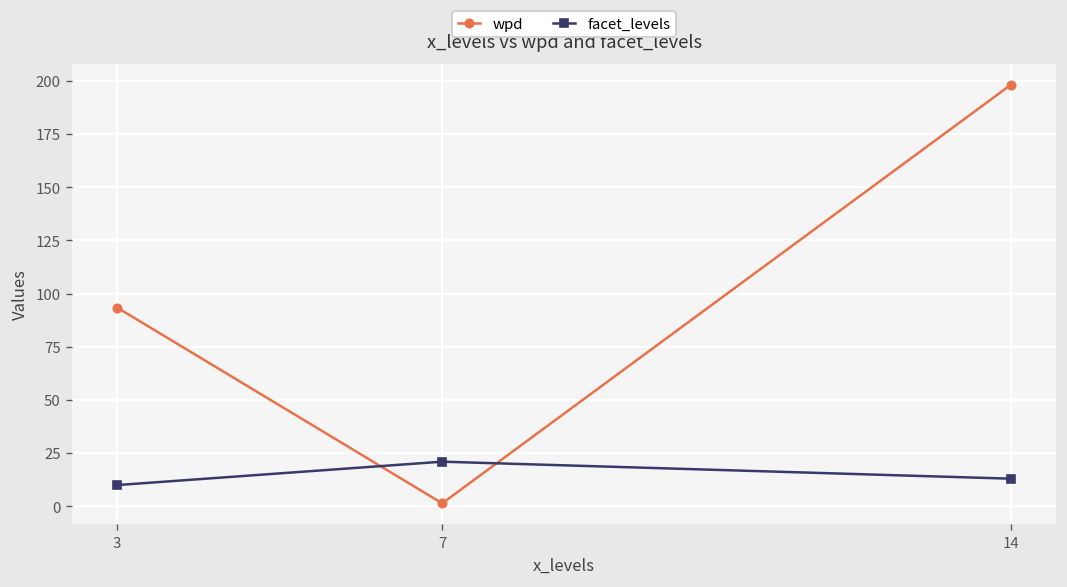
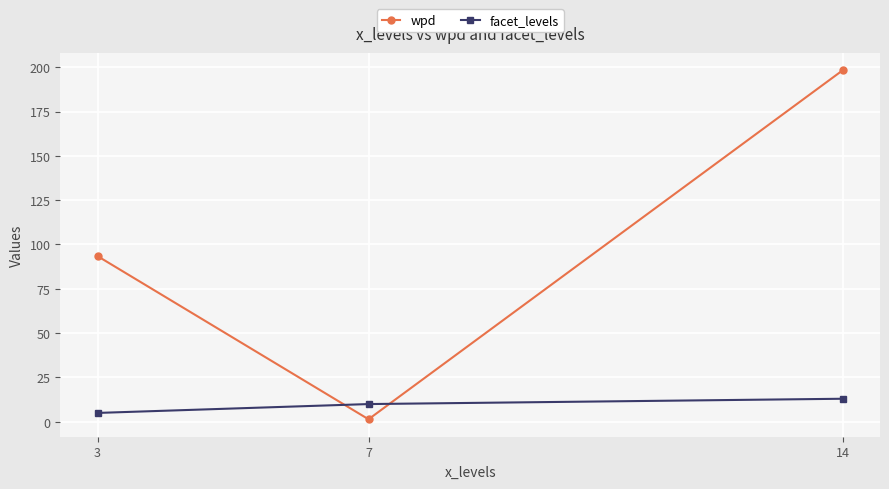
facet_levels, 3: 10 -> 5
facet_levels, 7: 21 -> 10
